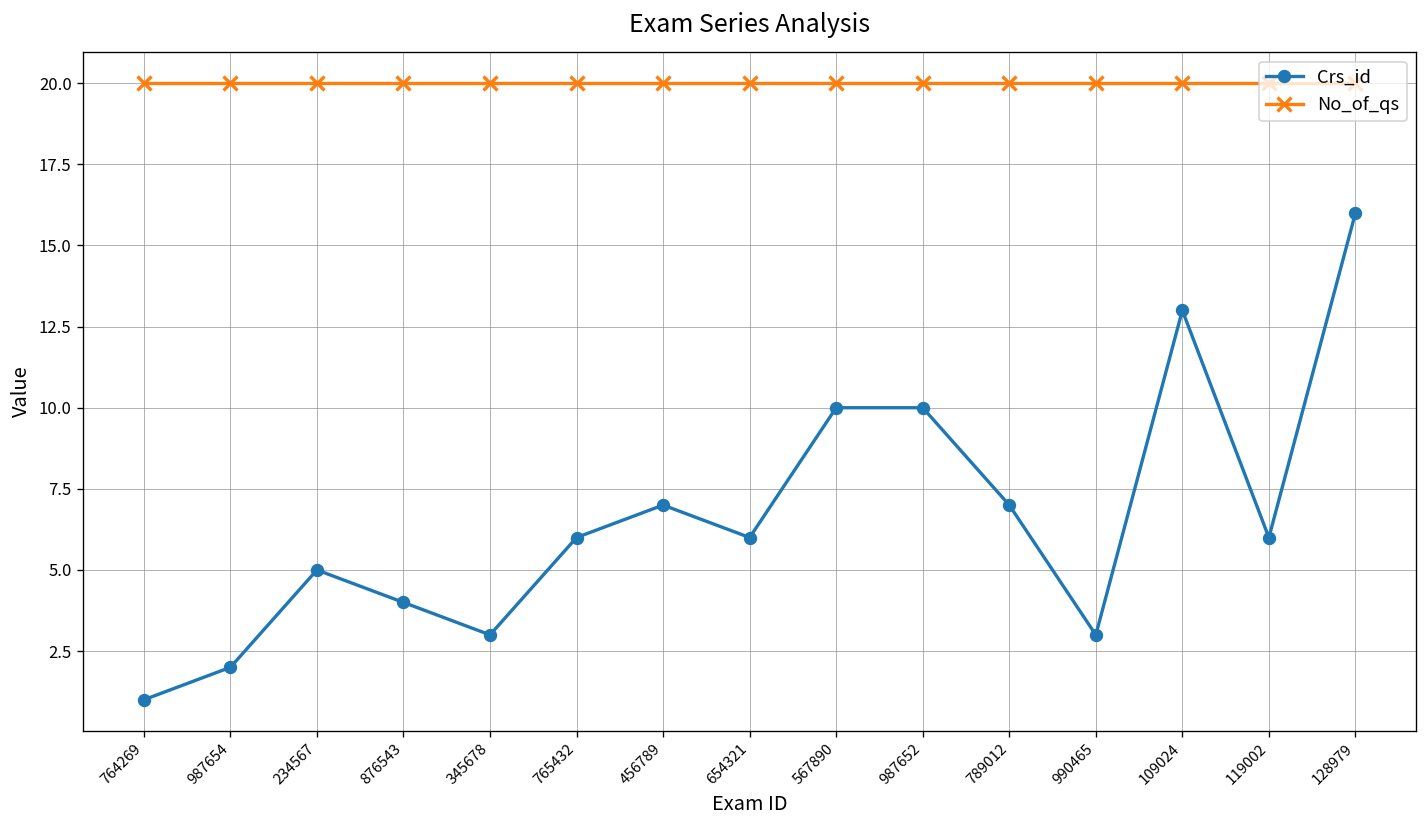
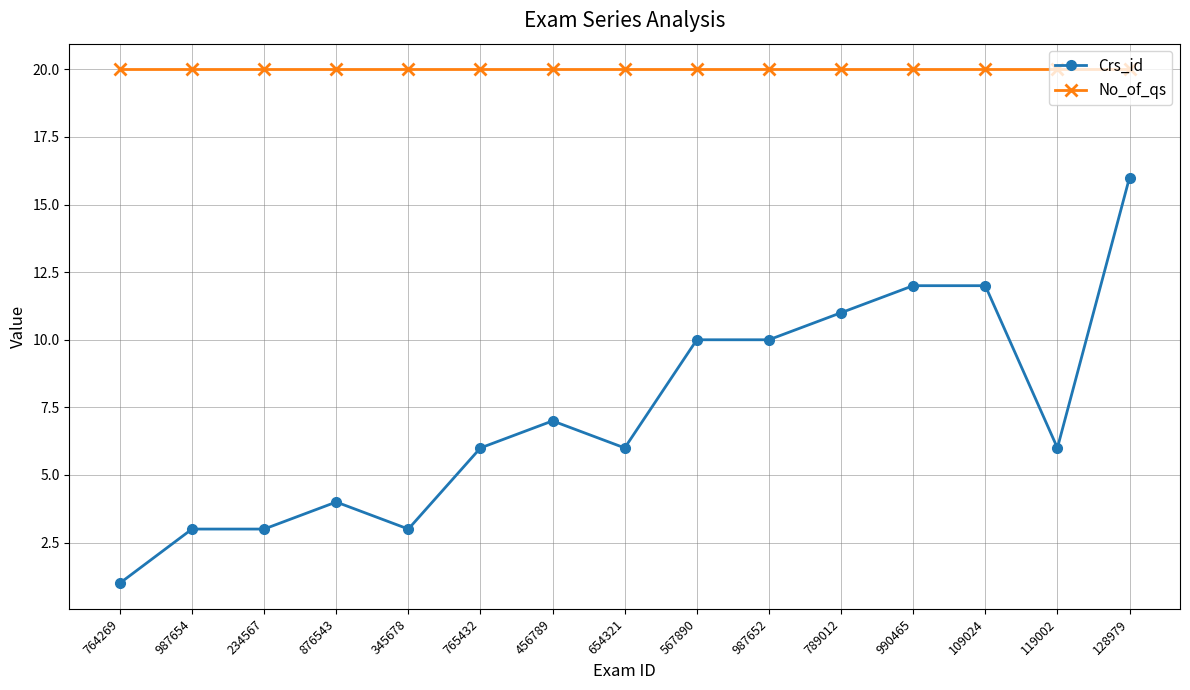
Crs_id, 987654: 2 -> 3
Crs_id, 234567: 5 -> 3
Crs_id, 789012: 7 -> 11
Crs_id, 990465: 3 -> 12
Crs_id, 109024: 13 -> 12
